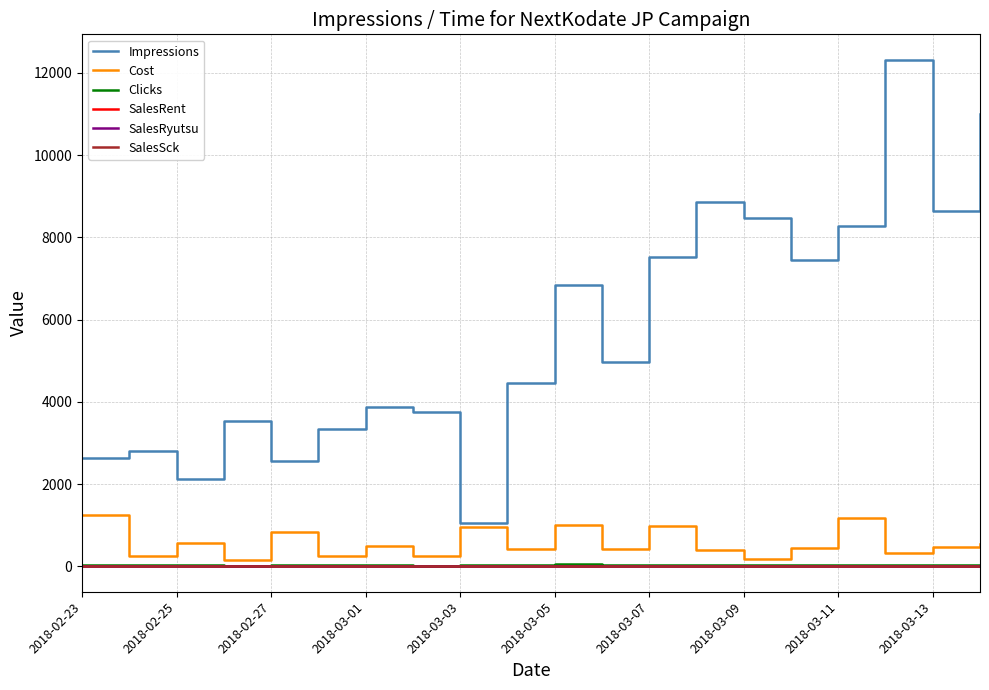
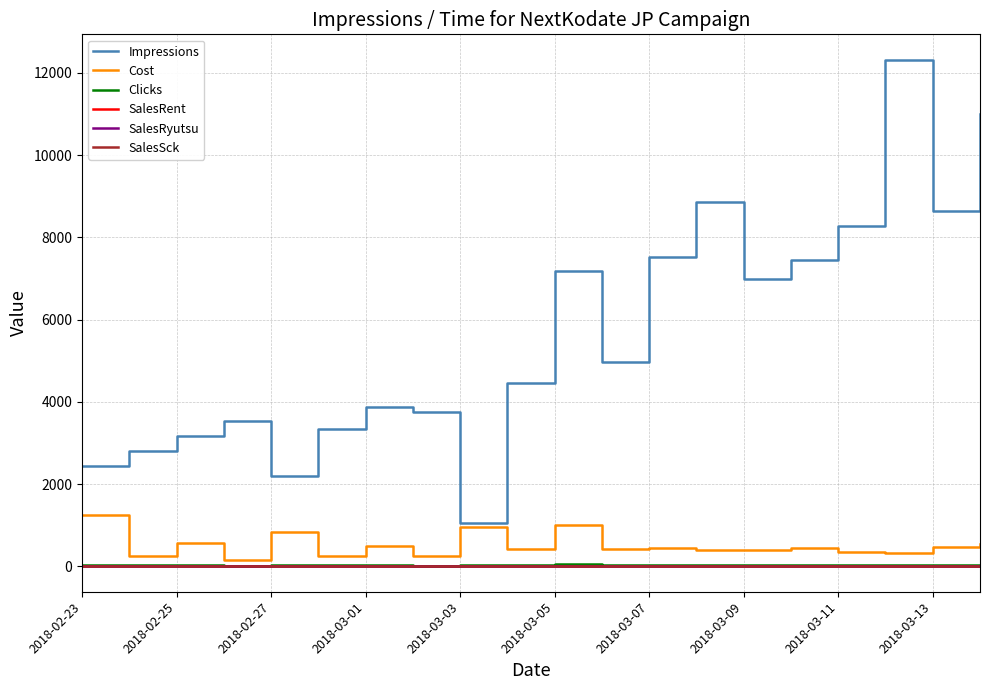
Impressions, 2018-02-23: 2600 -> 2400
Impressions, 2018-02-25: 2100 -> 3200
Impressions, 2018-02-27: 2600 -> 2200
Impressions, 2018-03-05: 6800 -> 7200
Cost, 2018-03-07: 1000 -> 500
Impressions, 2018-03-09: 8500 -> 7000
Cost, 2018-03-09: 200 -> 400
Cost, 2018-03-11: 1200 -> 300
